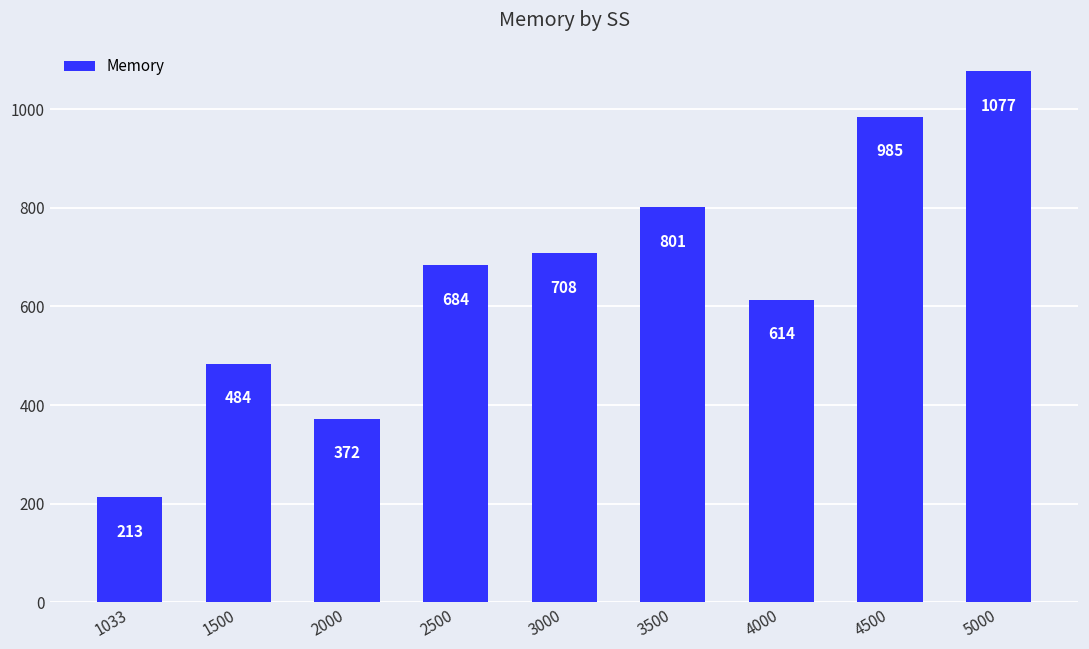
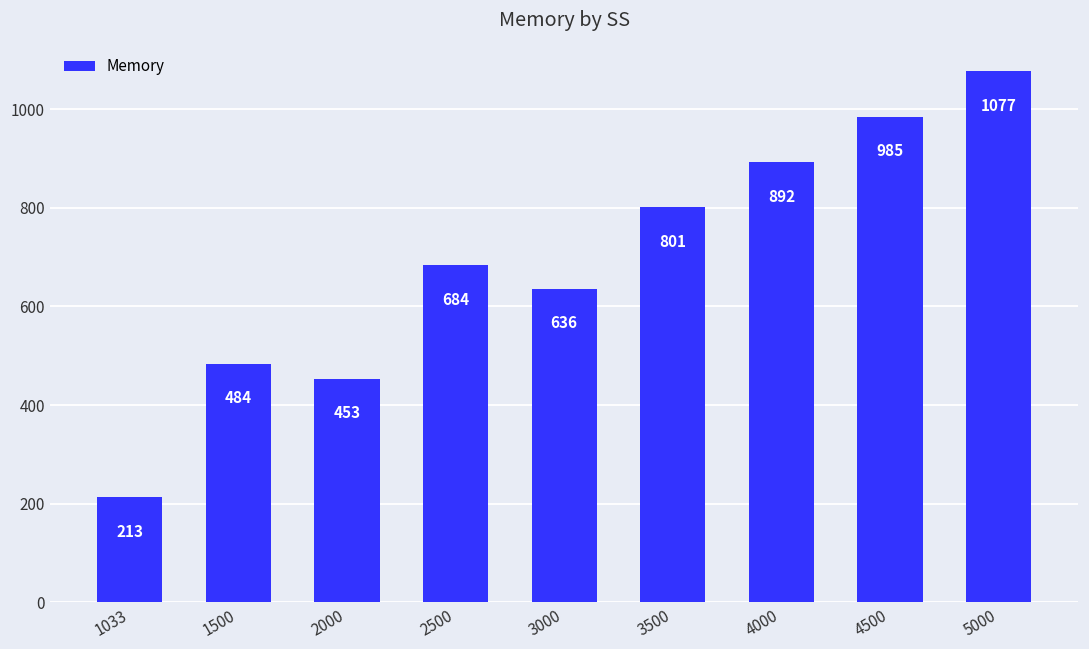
2000: 372 -> 453
3000: 708 -> 636
4000: 614 -> 892
